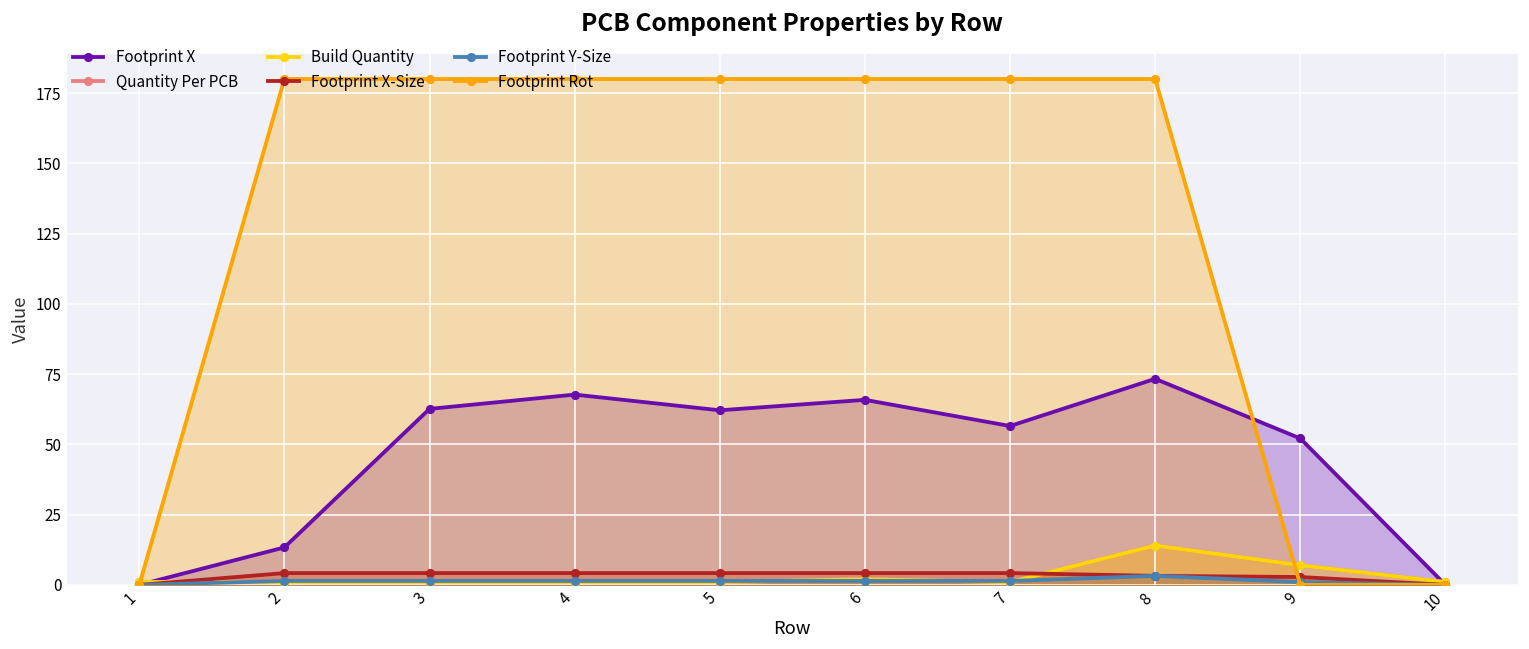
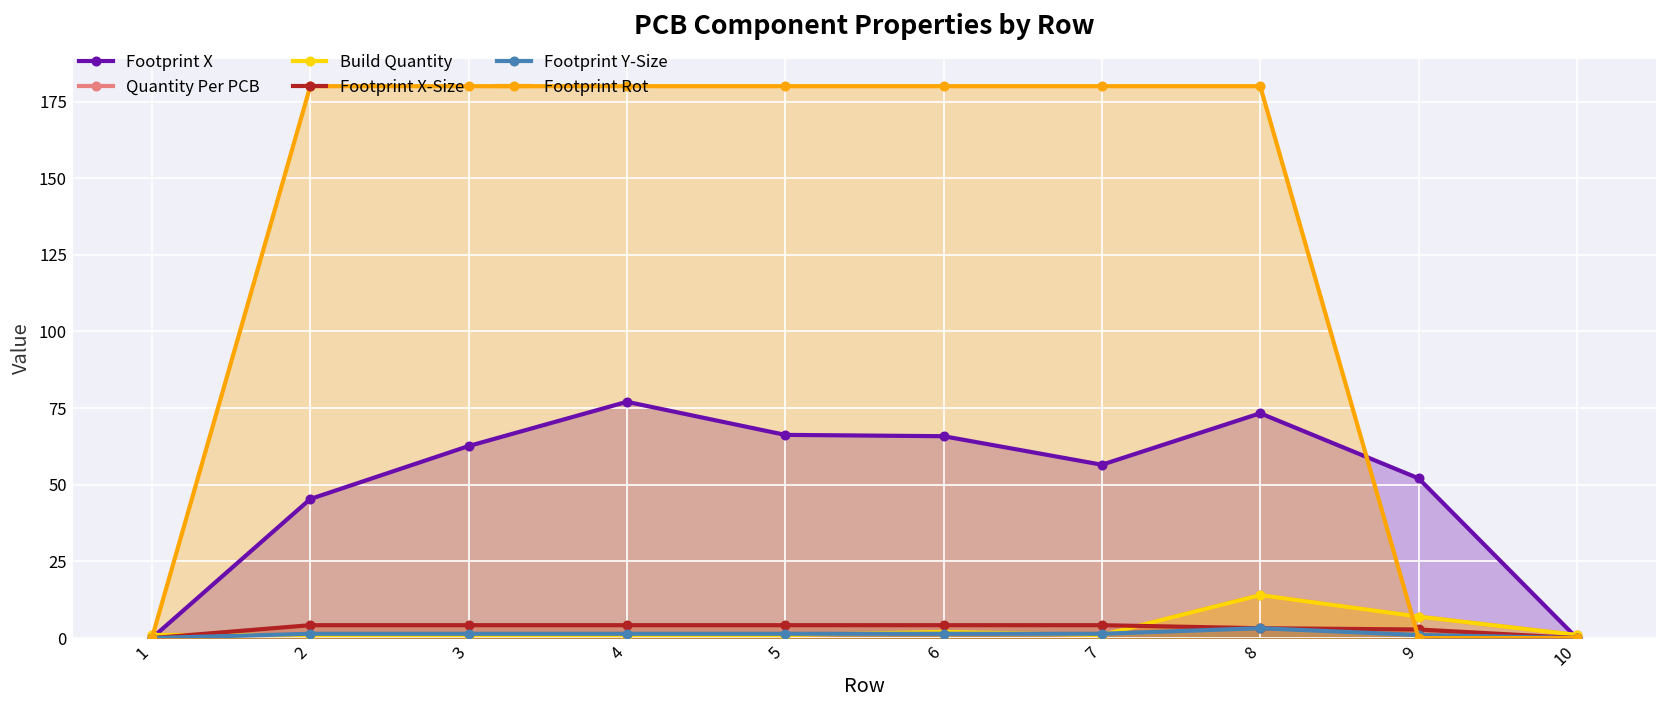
Footprint X, 2: 13 -> 45
Footprint X, 4: 68 -> 77
Footprint X, 5: 62 -> 66
